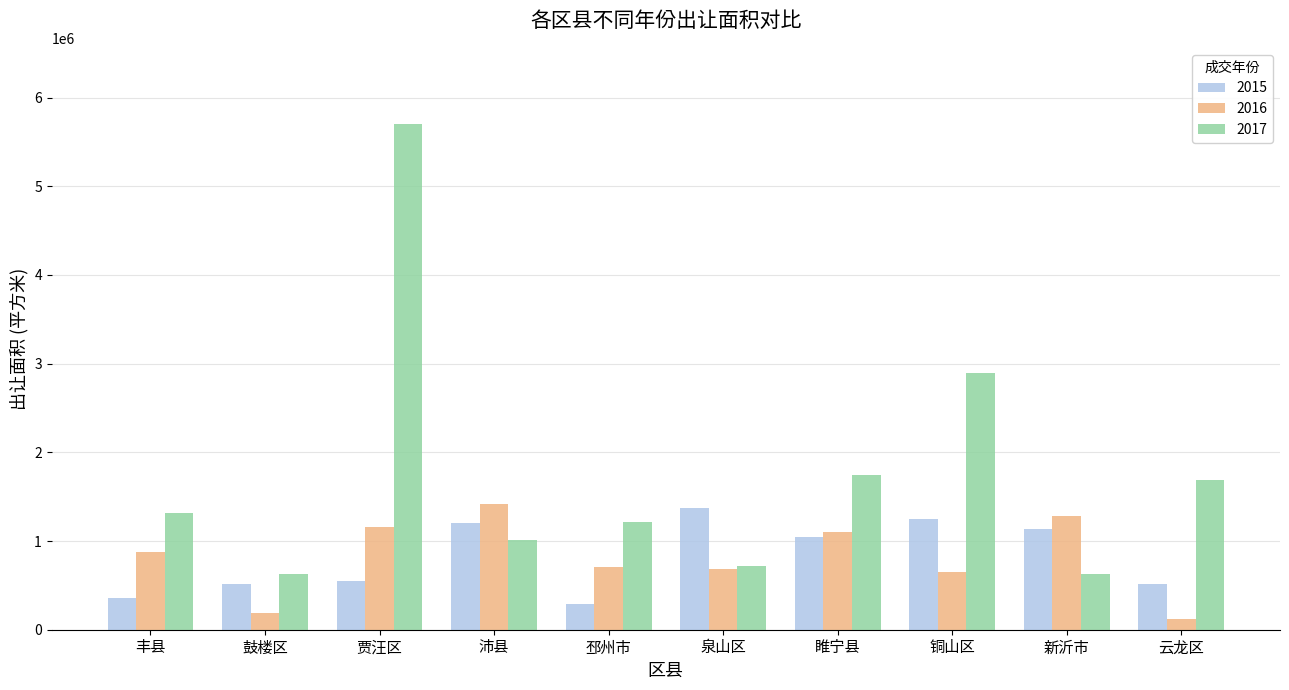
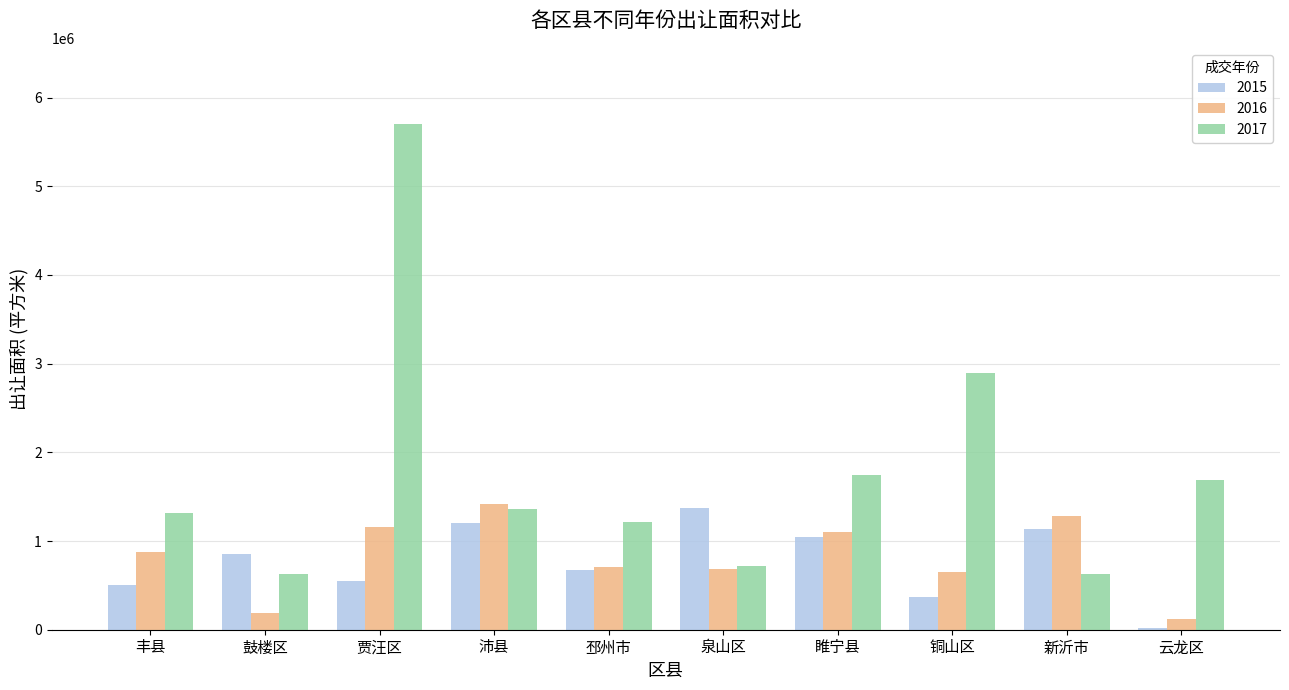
2015, 丰县: 400000 -> 500000
2015, 鼓楼区: 500000 -> 800000
2017, 沛县: 1000000 -> 1400000
2015, 邳州市: 300000 -> 700000
2015, 铜山区: 1200000 -> 400000
2015, 云龙区: 500000 -> 0
